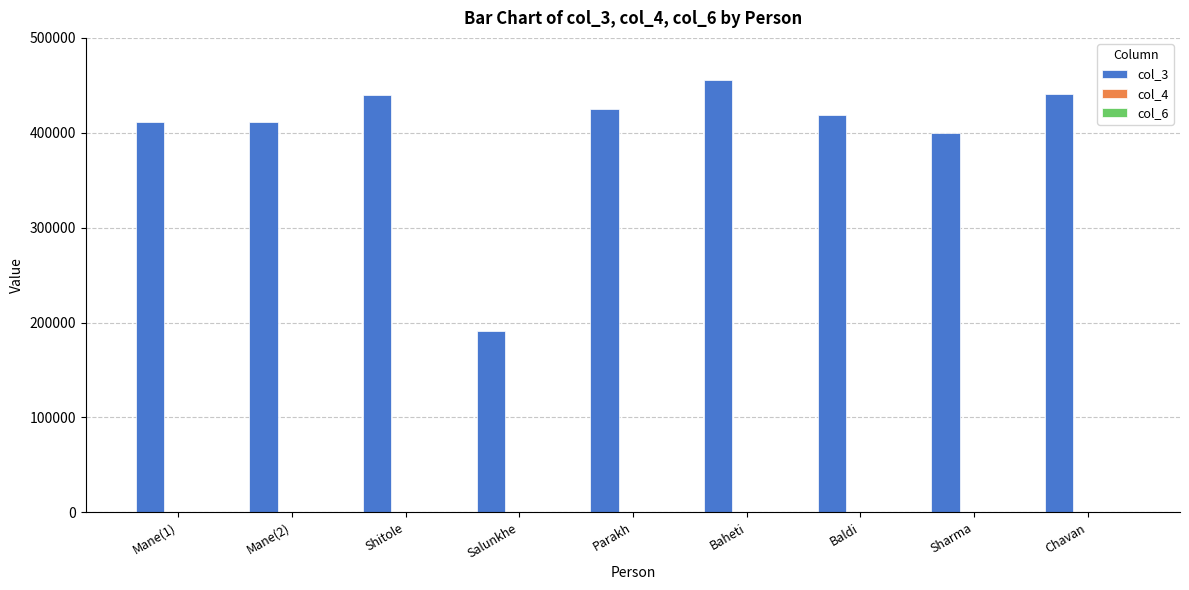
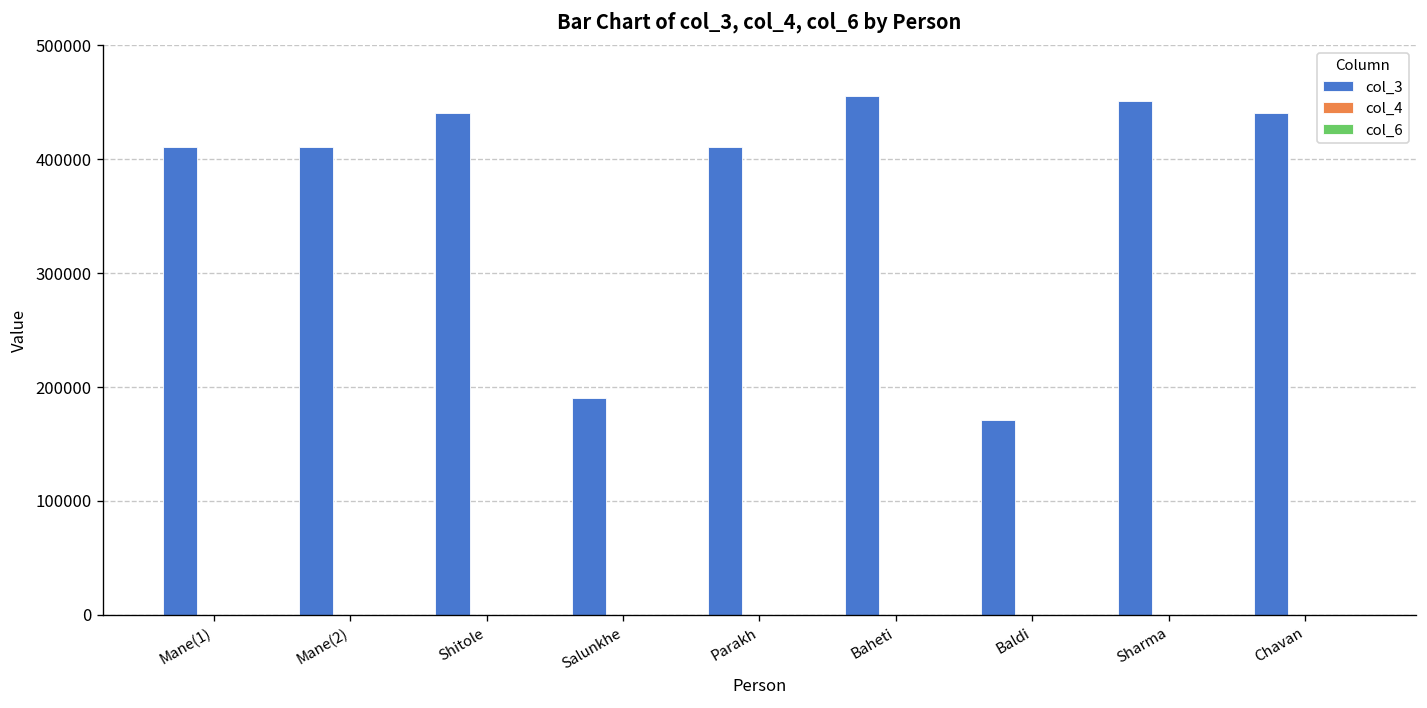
col_3, Parakh: 420000 -> 410000
col_3, Baldi: 420000 -> 170000
col_3, Sharma: 400000 -> 450000
